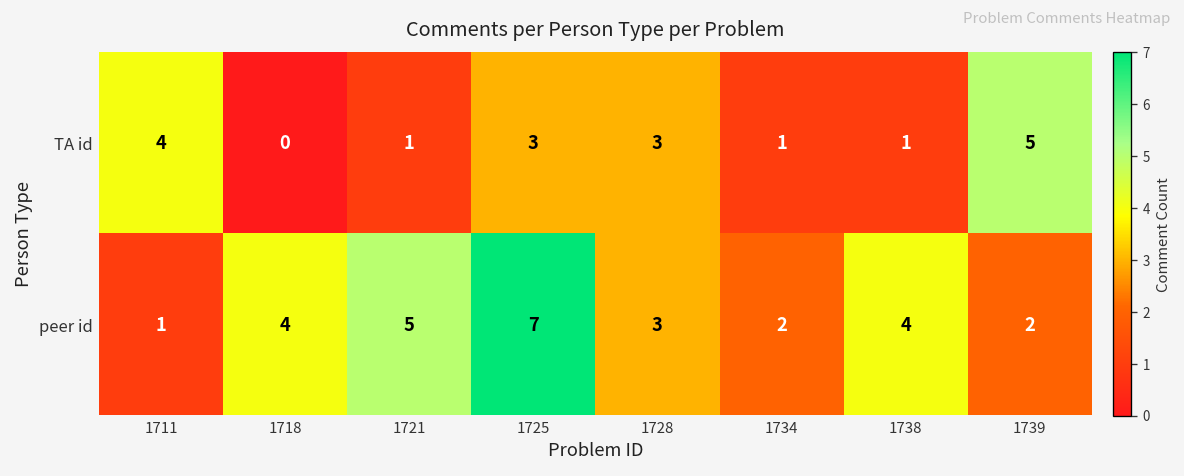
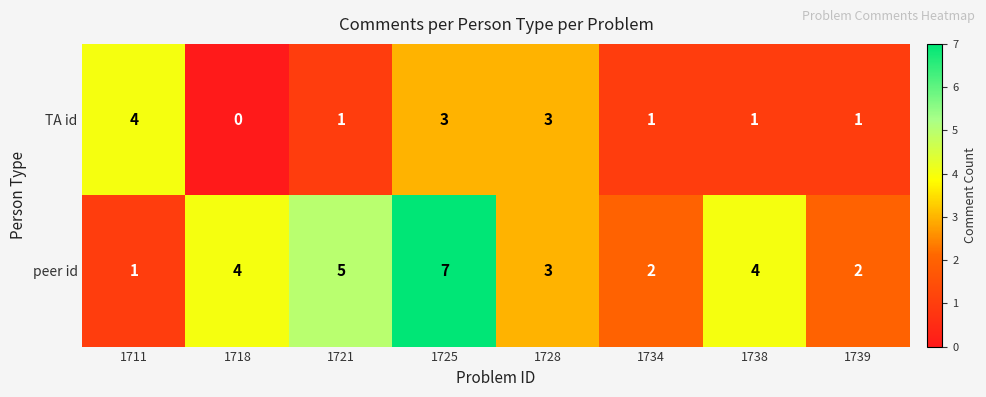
TA id, 1739: 5 -> 1
